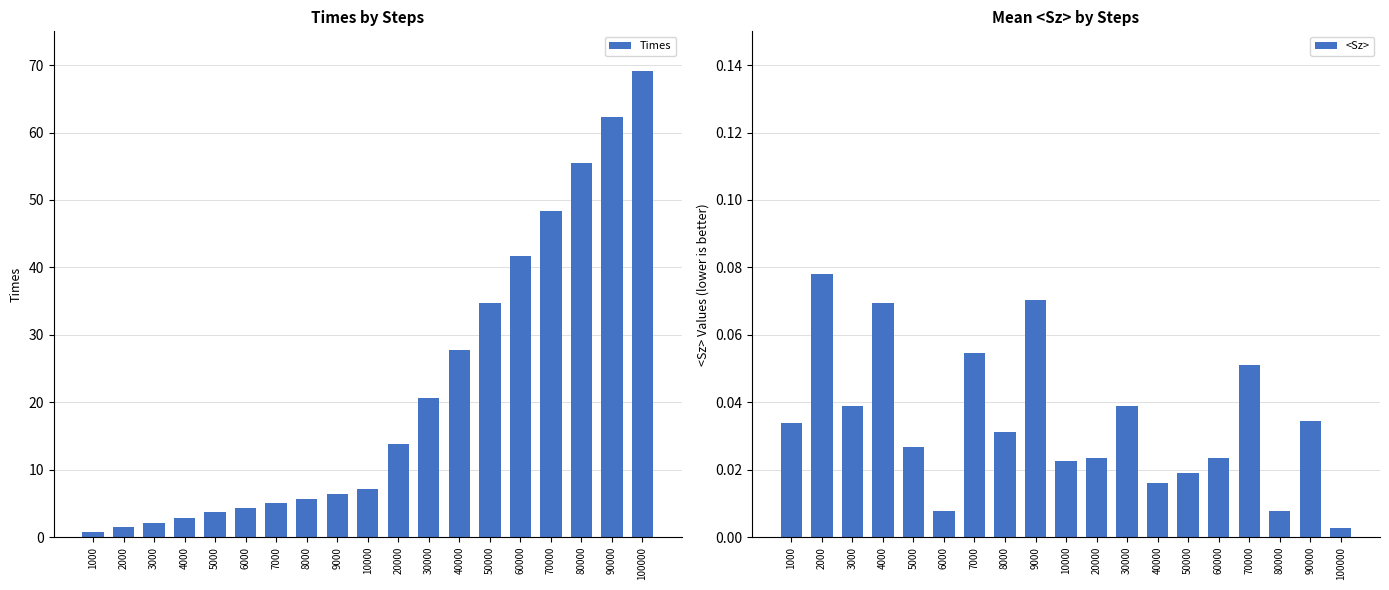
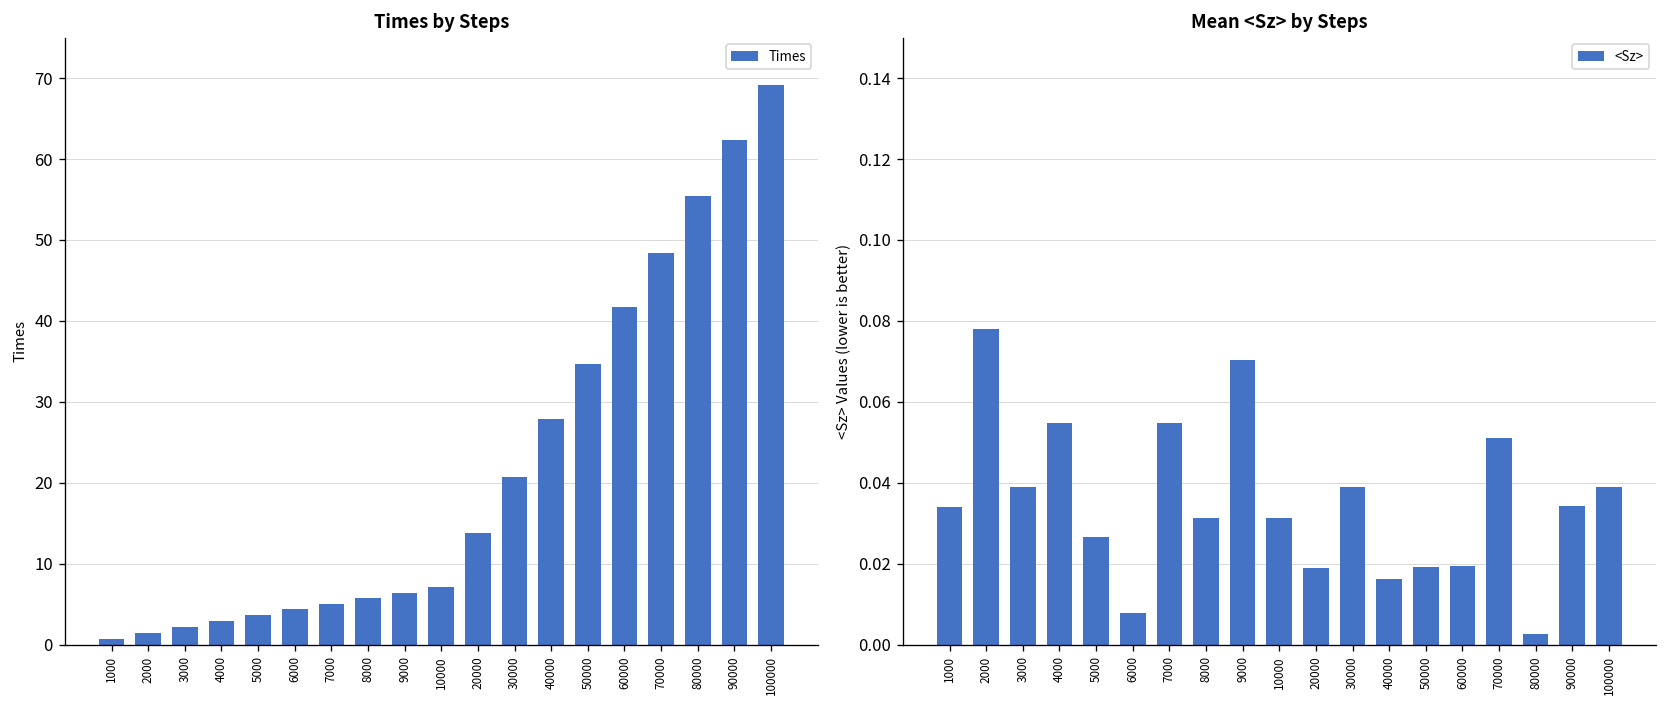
Mean <Sz> by Steps, 4000: 0.069 -> 0.055
Mean <Sz> by Steps, 10000: 0.023 -> 0.031
Mean <Sz> by Steps, 20000: 0.023 -> 0.019
Mean <Sz> by Steps, 60000: 0.023 -> 0.019
Mean <Sz> by Steps, 80000: 0.008 -> 0.003
Mean <Sz> by Steps, 100000: 0.003 -> 0.039
